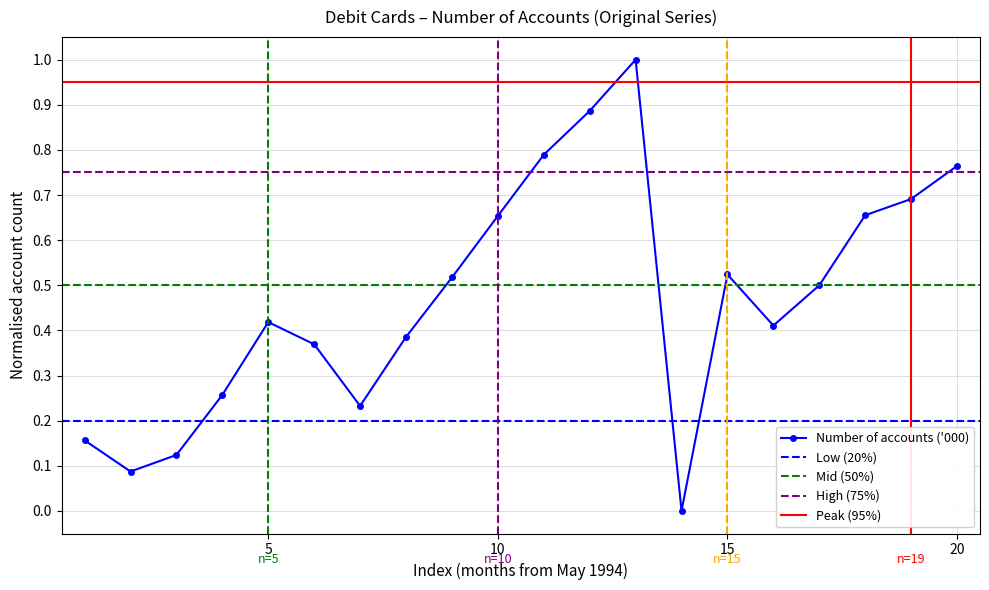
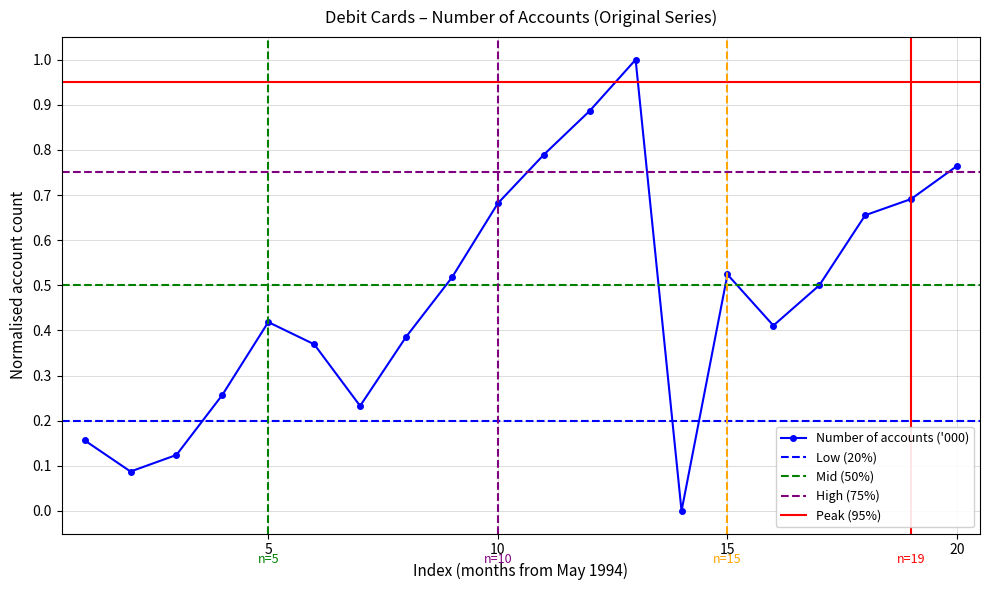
10: 0.65 -> 0.68
